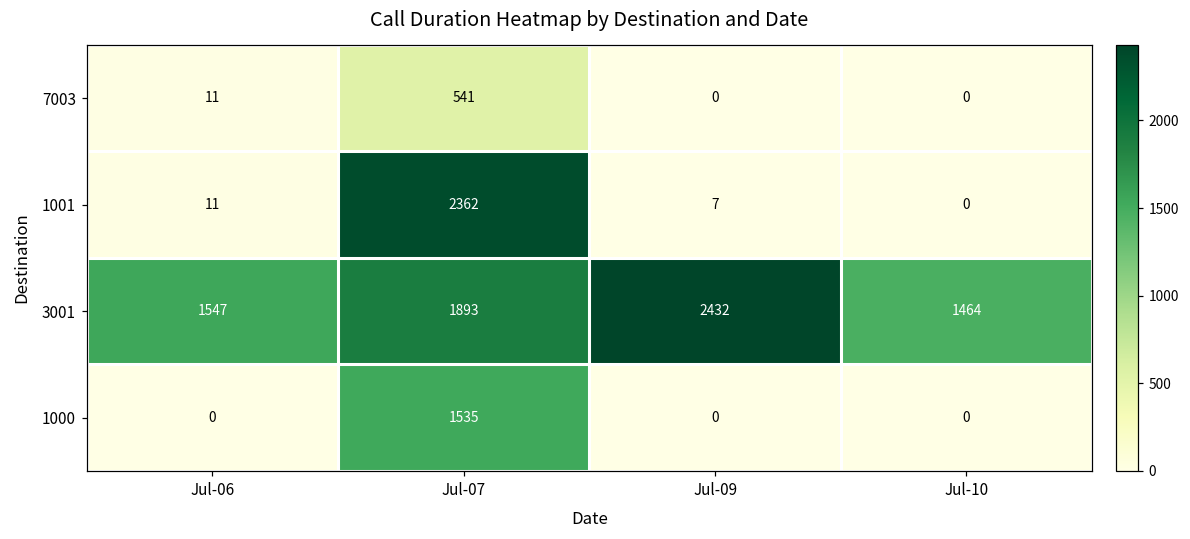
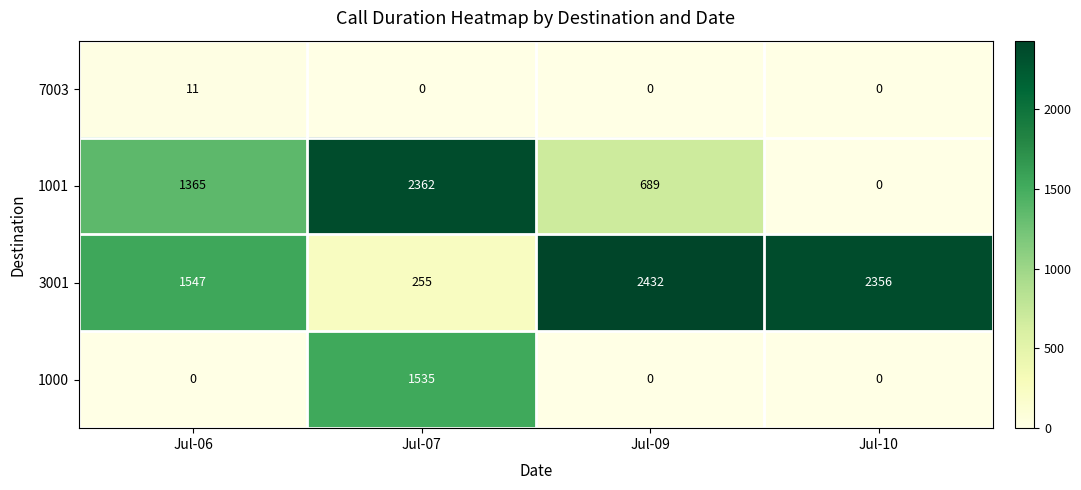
7003, Jul-07: 541 -> 0
1001, Jul-06: 11 -> 1365
1001, Jul-09: 7 -> 689
3001, Jul-07: 1893 -> 255
3001, Jul-10: 1464 -> 2356
